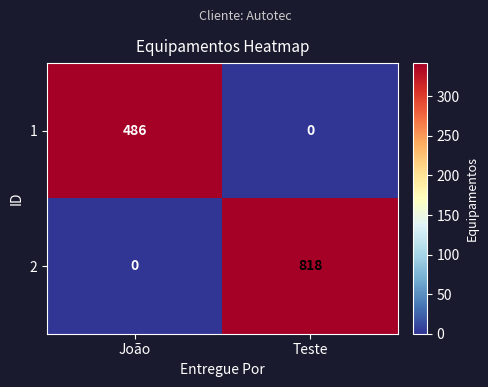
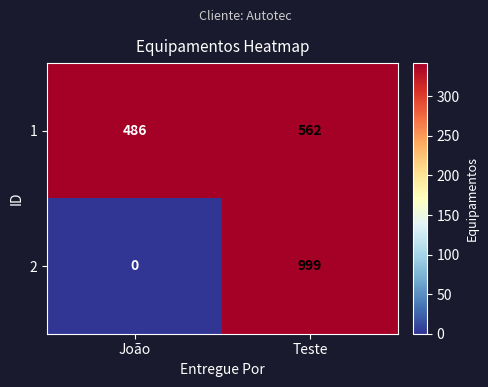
1, Teste: 0 -> 562
2, Teste: 818 -> 999
